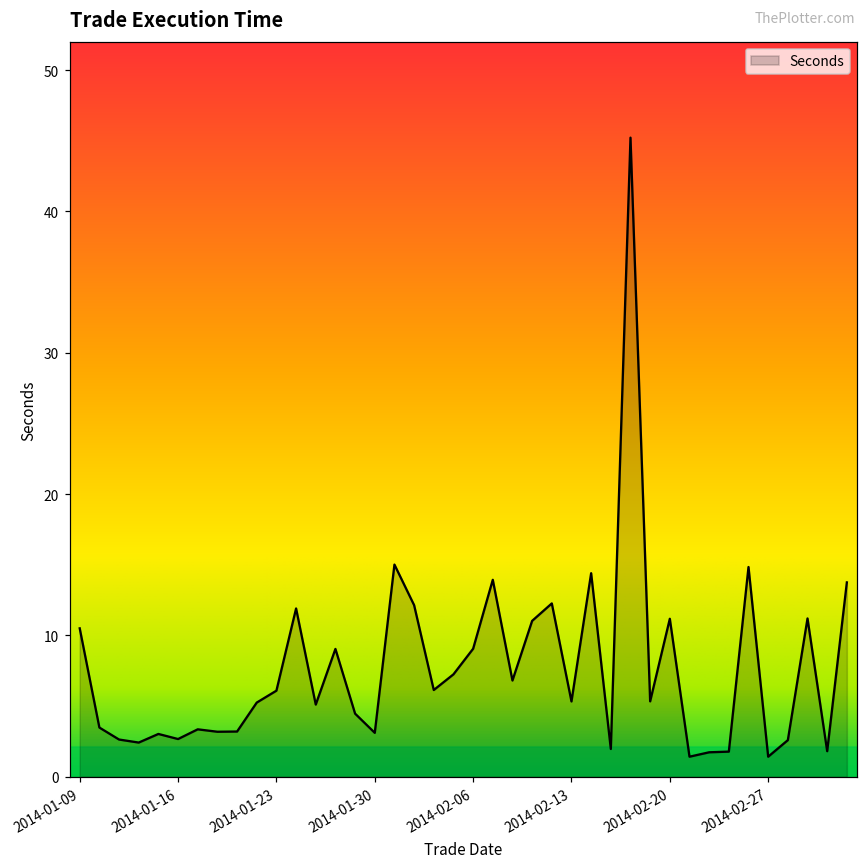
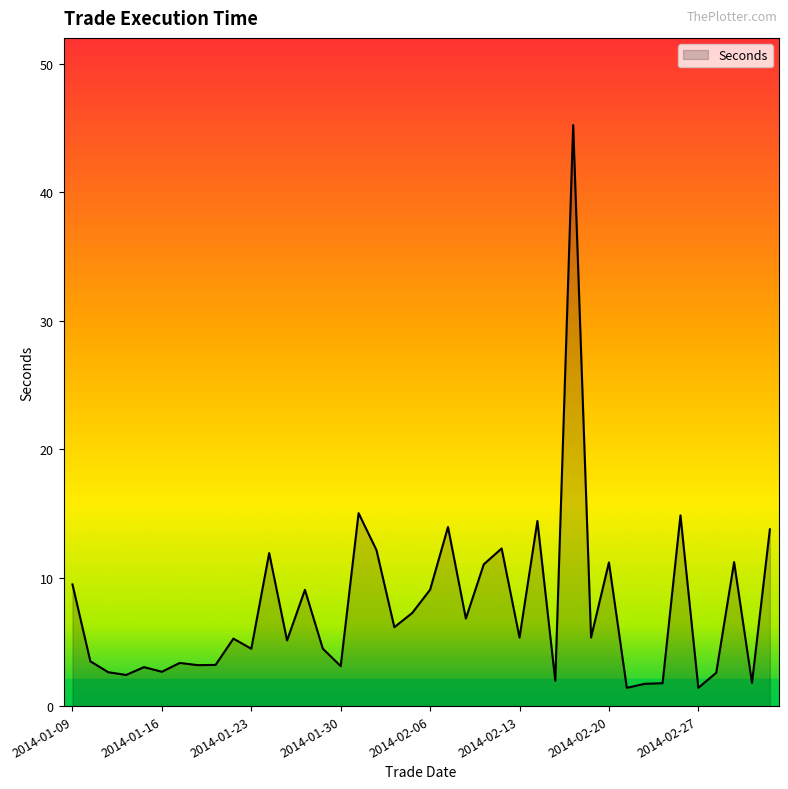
2014-01-09: 10.5 -> 9.5
2014-01-23: 6.1 -> 4.5
